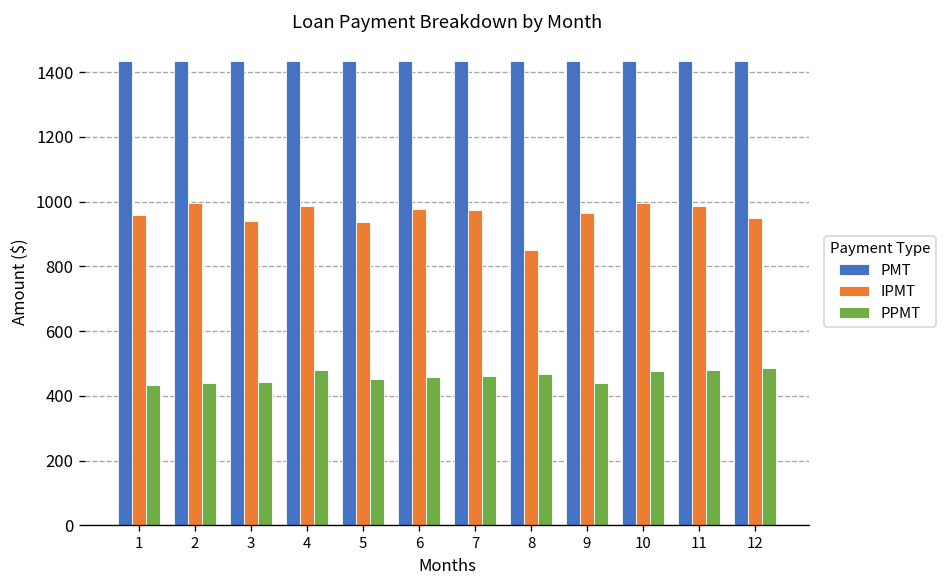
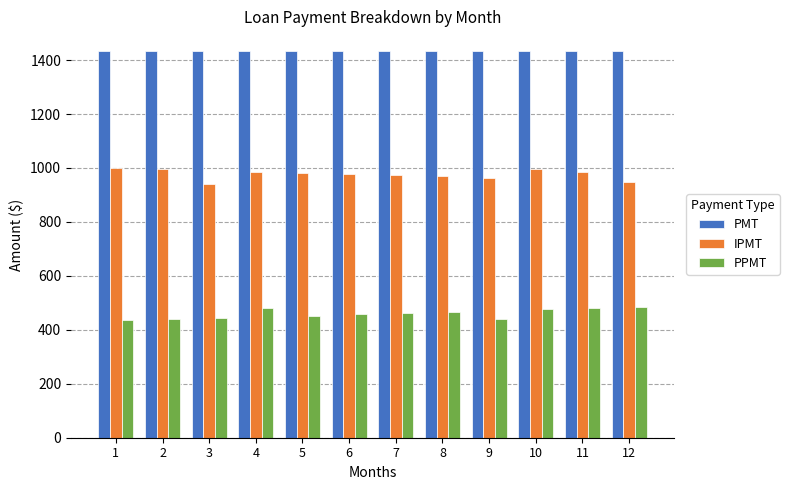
IPMT, 1: 960 -> 1000
IPMT, 5: 940 -> 980
IPMT, 8: 850 -> 970
